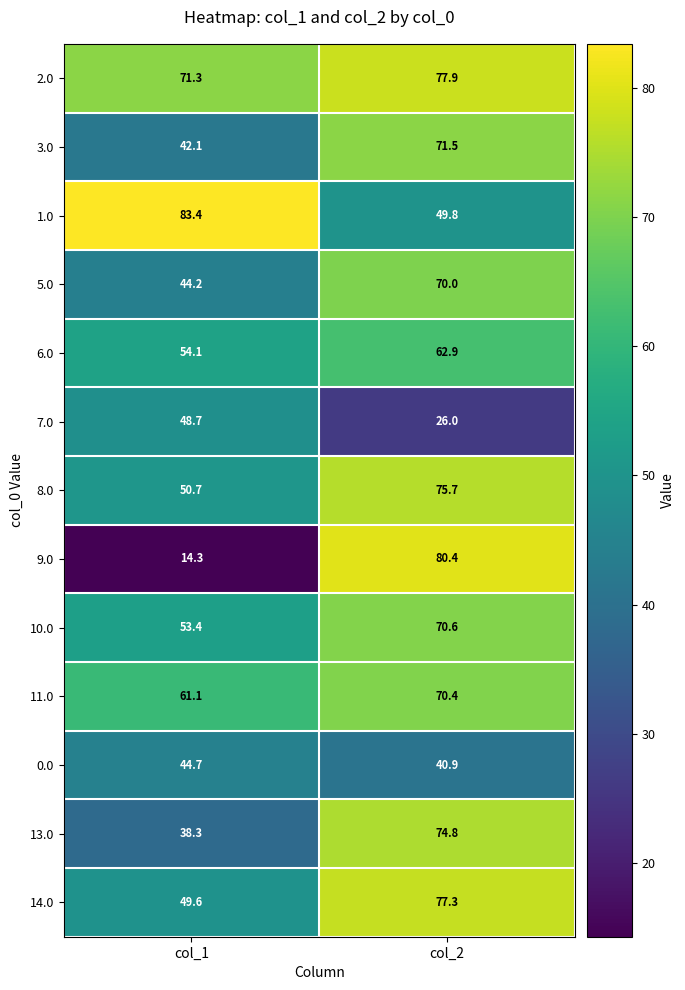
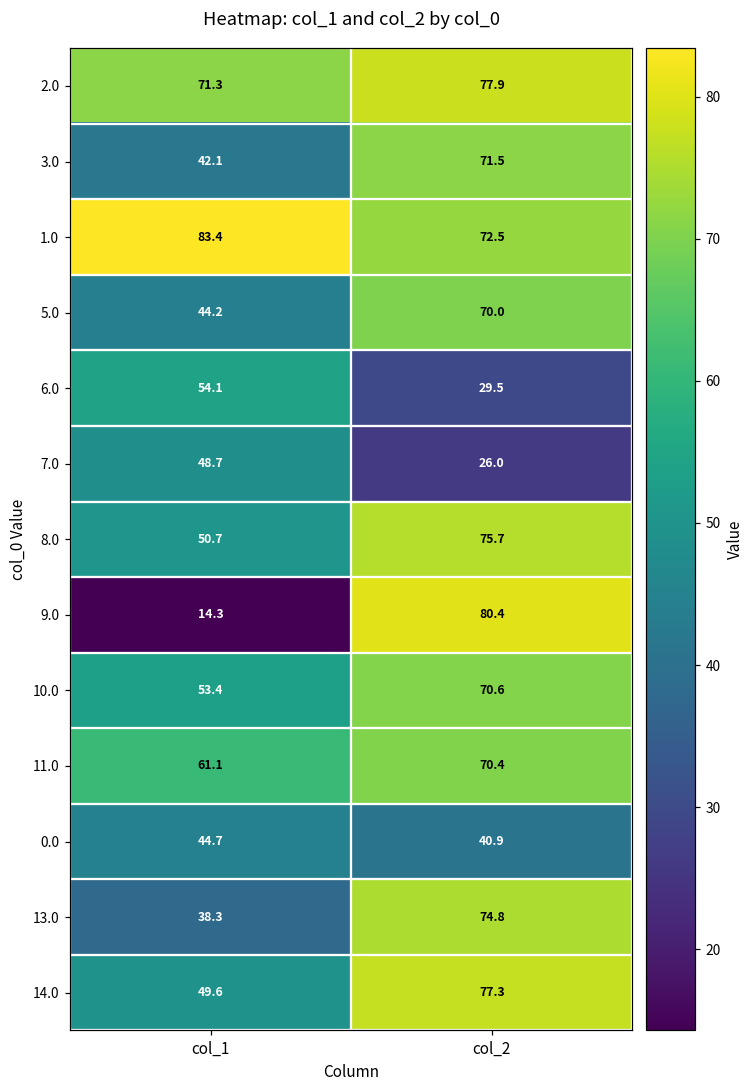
1.0, col_2: 49.8 -> 72.5
6.0, col_2: 62.9 -> 29.5
